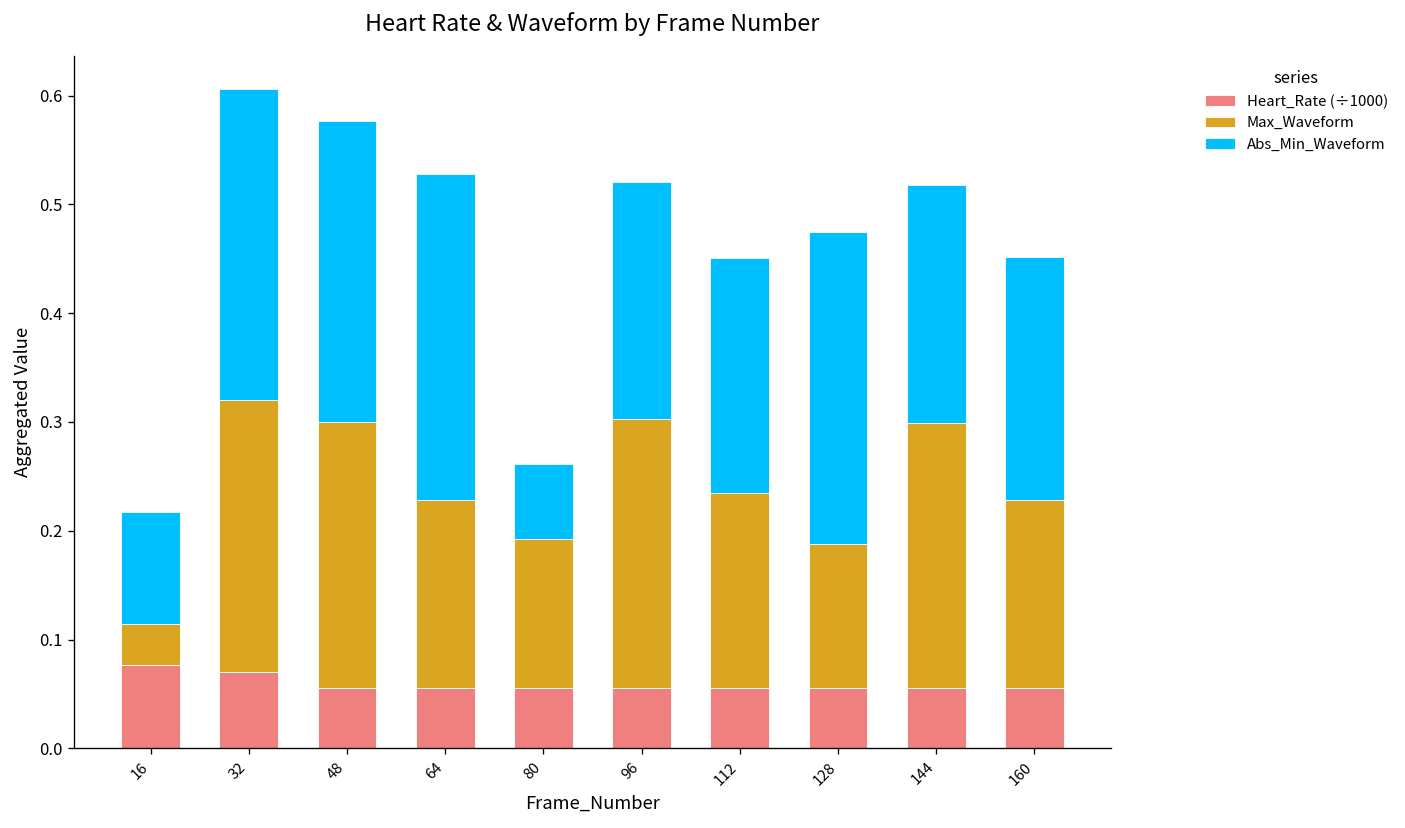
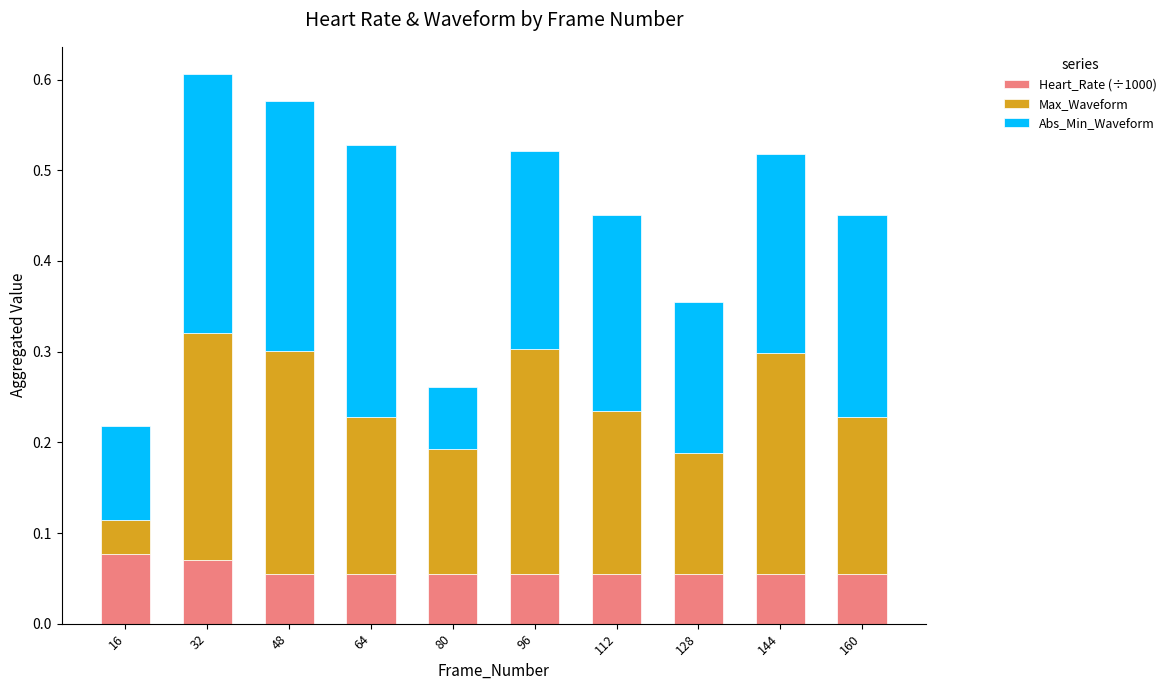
Abs_Min_Waveform, 128: 0.29 -> 0.17
